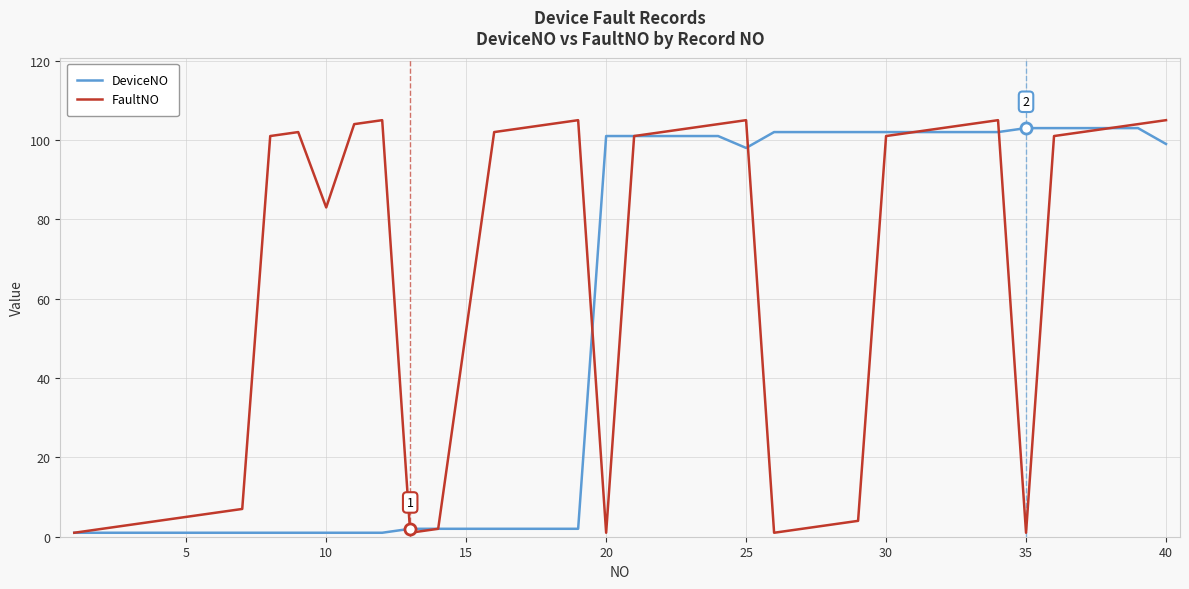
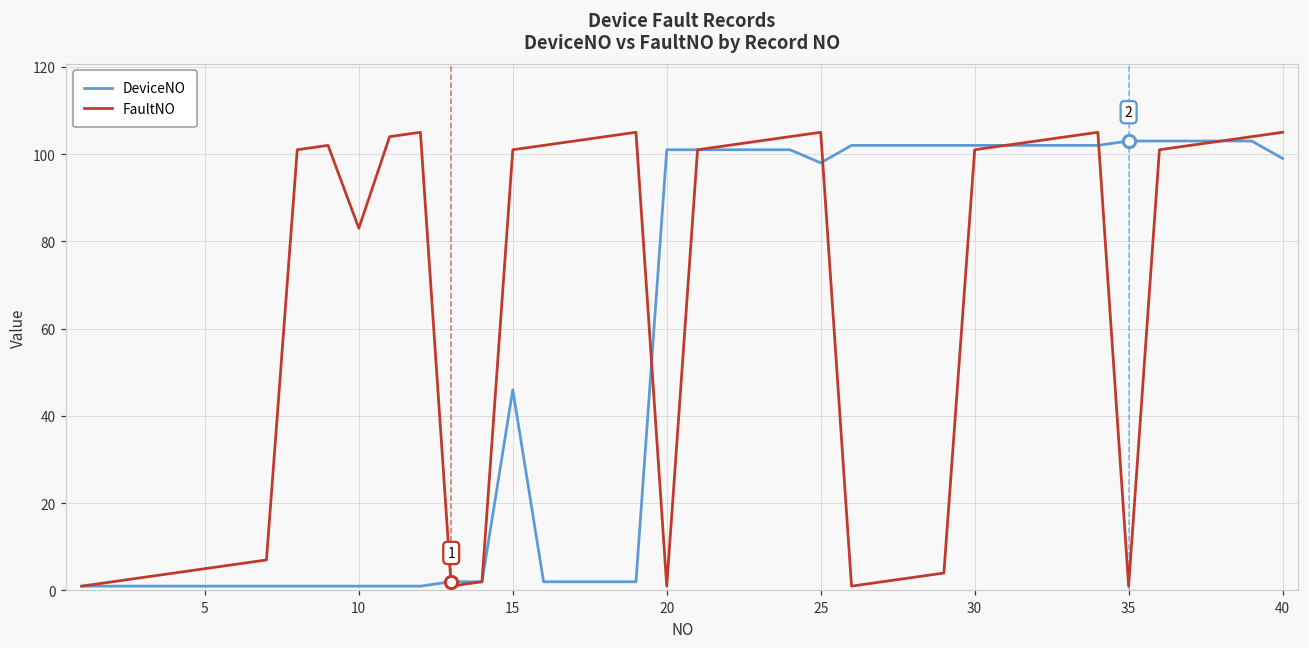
DeviceNO, 15: 2 -> 46
FaultNO, 15: 52 -> 101
